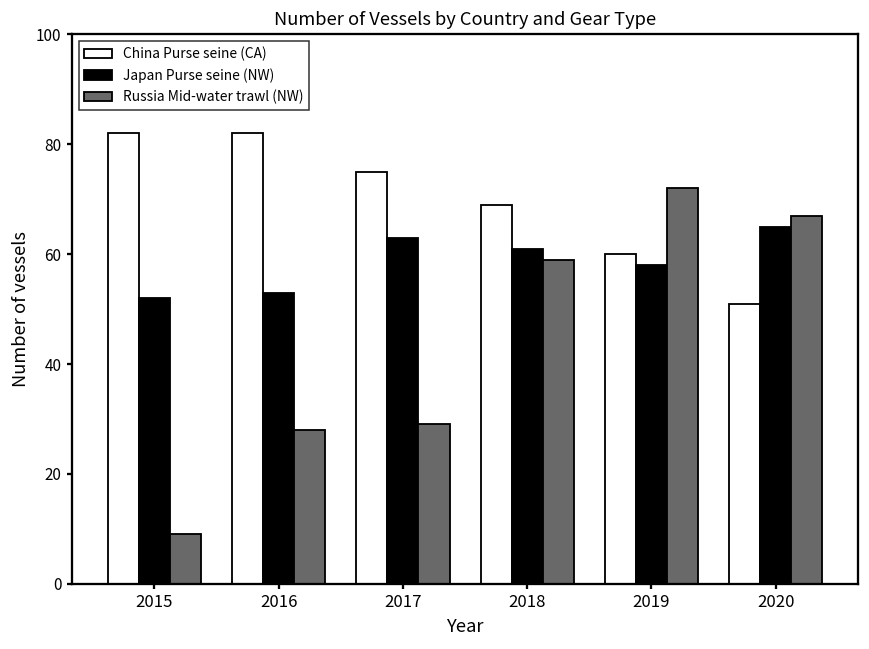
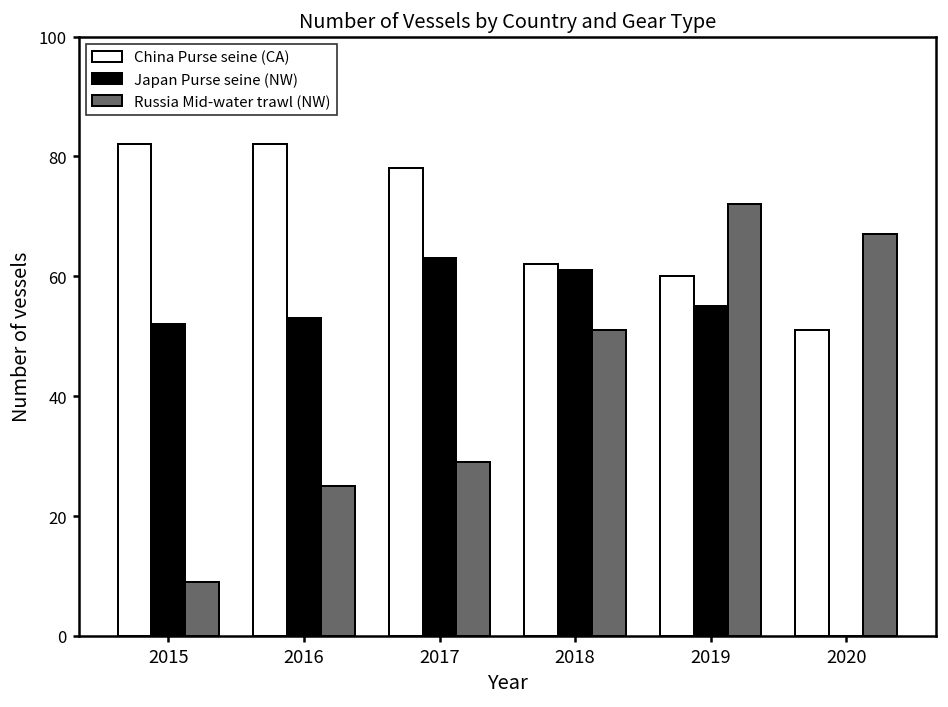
Russia Mid-water trawl (NW), 2016: 28 -> 25
China Purse seine (CA), 2017: 75 -> 78
China Purse seine (CA), 2018: 69 -> 62
Russia Mid-water trawl (NW), 2018: 59 -> 51
Japan Purse seine (NW), 2019: 58 -> 55
Japan Purse seine (NW), 2020: 65 -> 0
